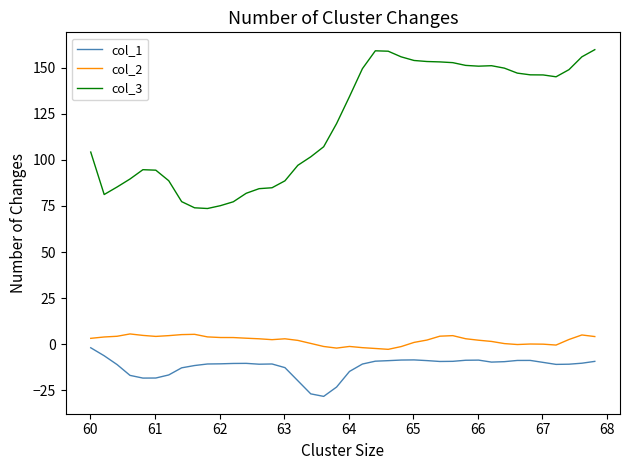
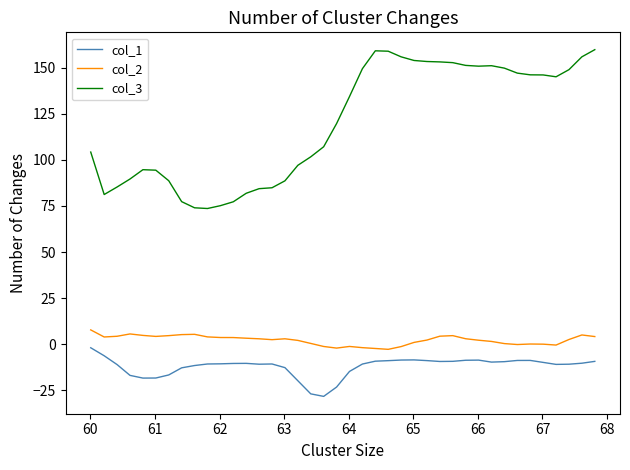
col_2, 60: 3 -> 8
